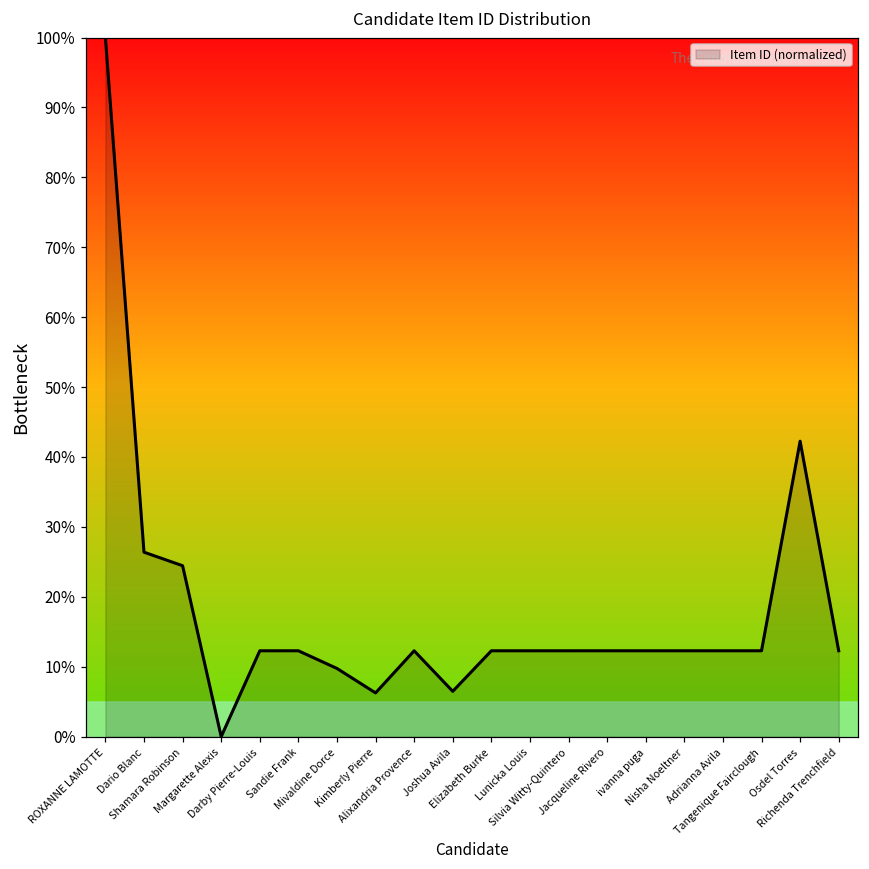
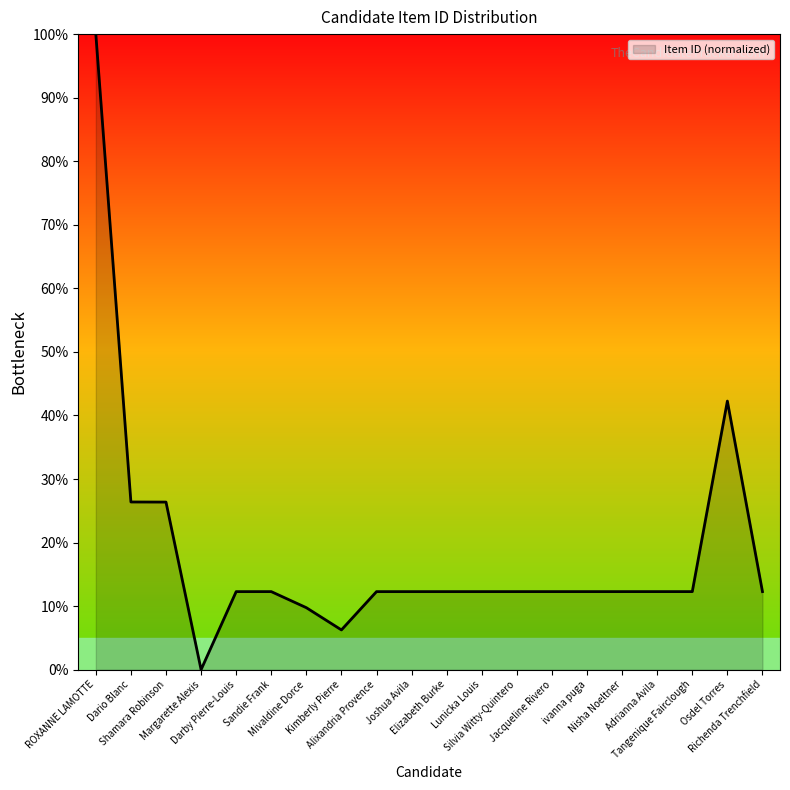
Shamara Robinson: 24% -> 26%
Joshua Avila: 6% -> 12%
